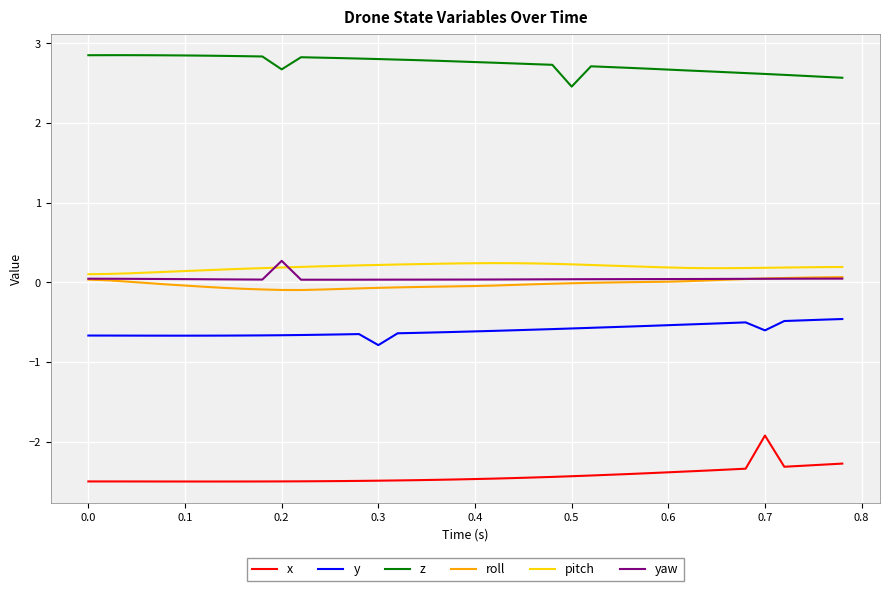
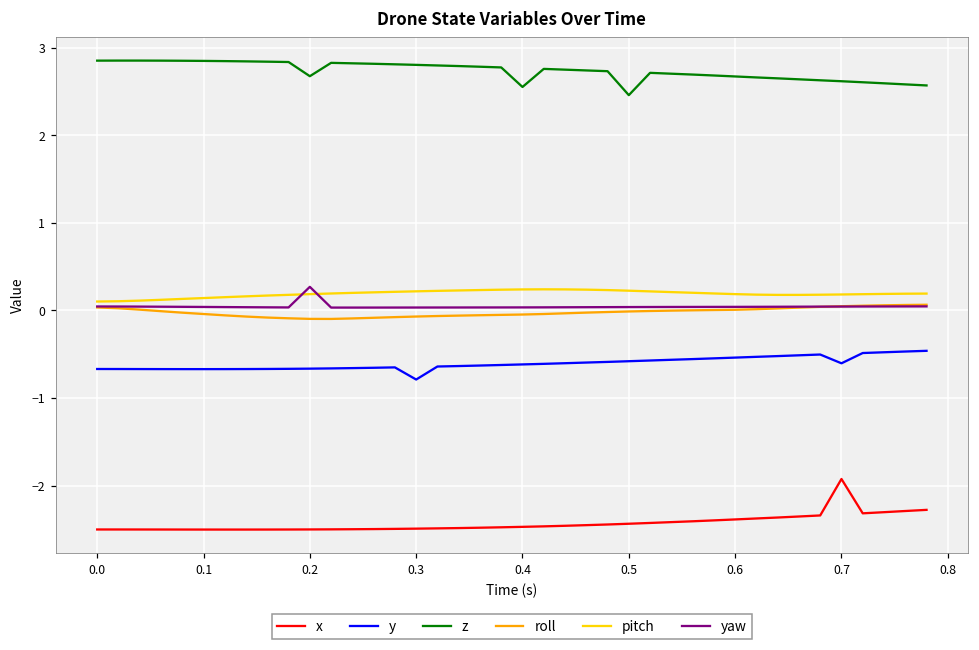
z, 0.4: 2.8 -> 2.6
